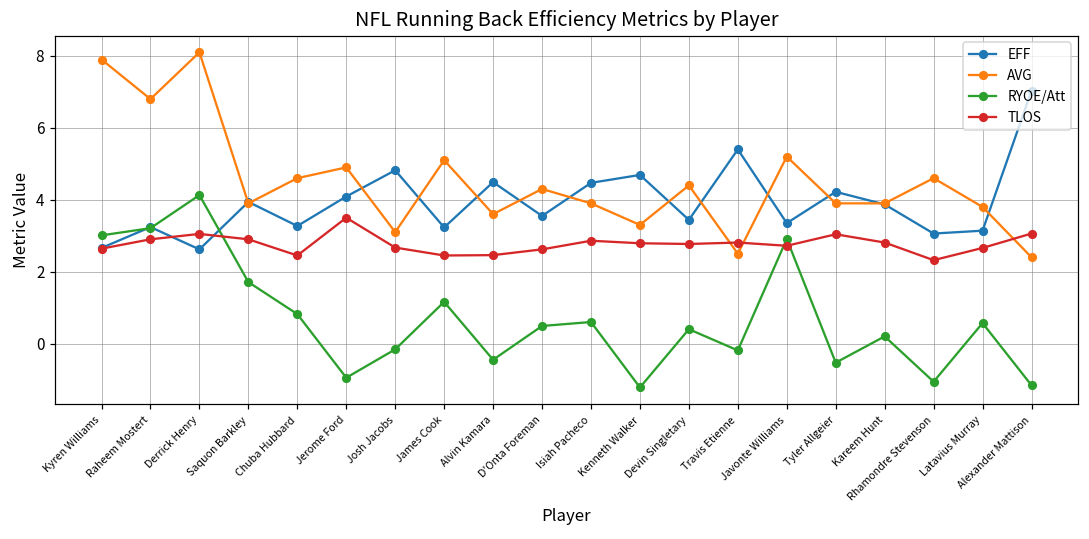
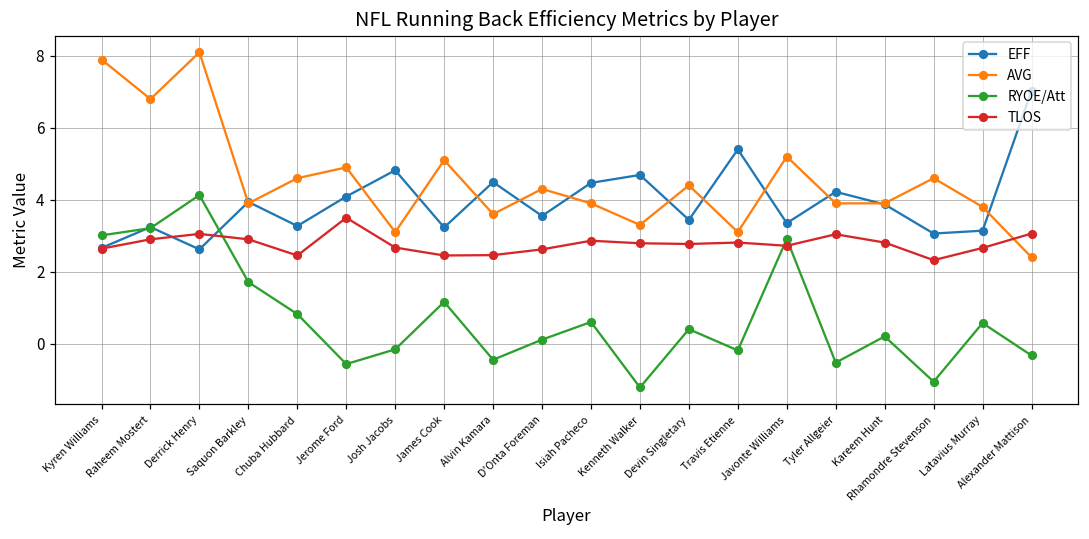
RYOE/Att, Jerome Ford: -1.0 -> -0.6
RYOE/Att, D'Onta Foreman: 0.5 -> 0.1
AVG, Travis Etienne: 2.5 -> 3.1
RYOE/Att, Alexander Mattison: -1.2 -> -0.3
